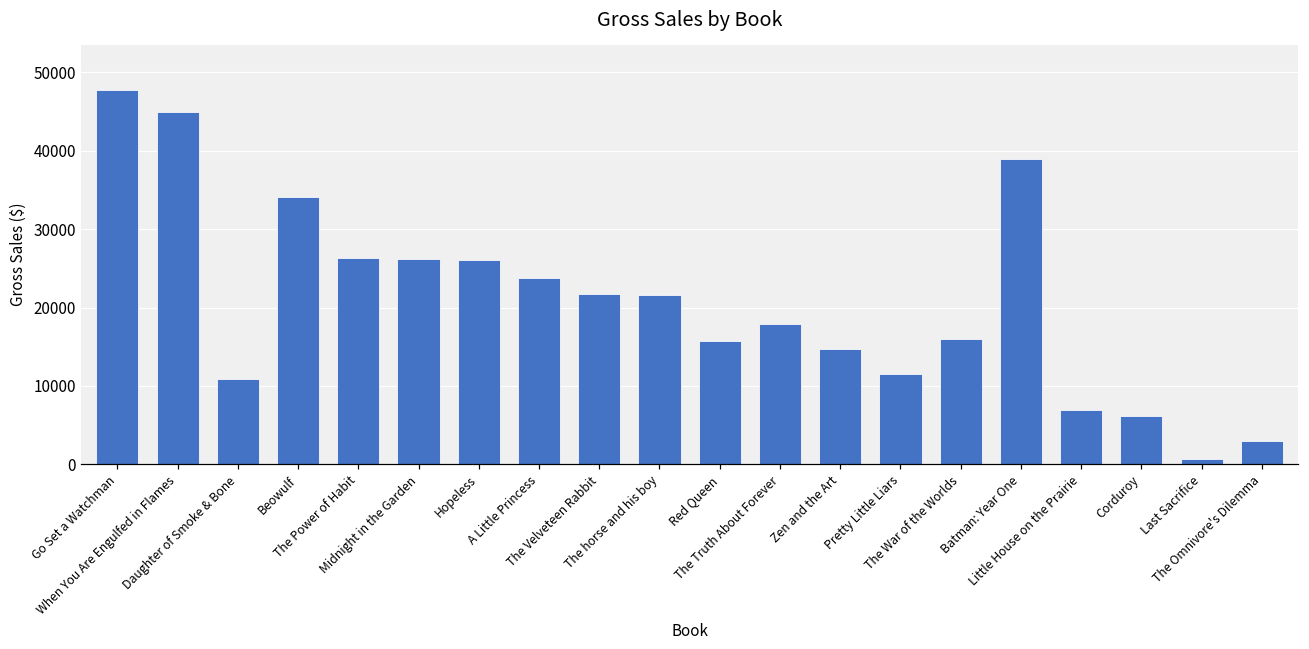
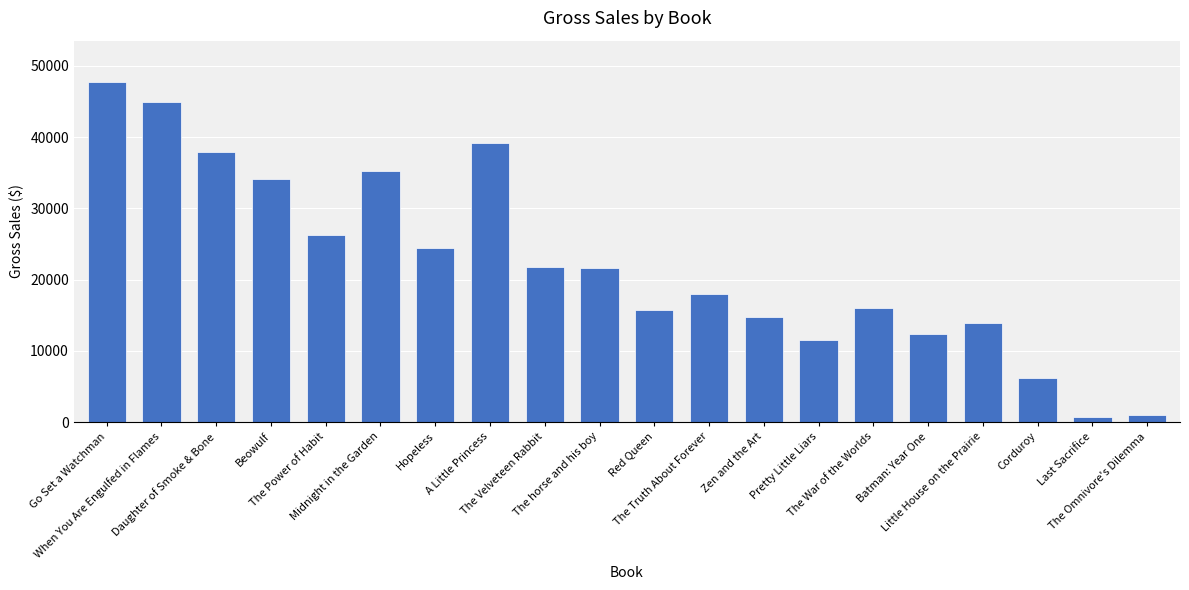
Daughter of Smoke & Bone: 11000 -> 38000
Midnight in the Garden: 26000 -> 35000
Hopeless: 26000 -> 24000
A Little Princess: 24000 -> 39000
Batman: Year One: 39000 -> 12000
Little House on the Prairie: 7000 -> 14000
The Omnivore's Dilemma: 3000 -> 1000
